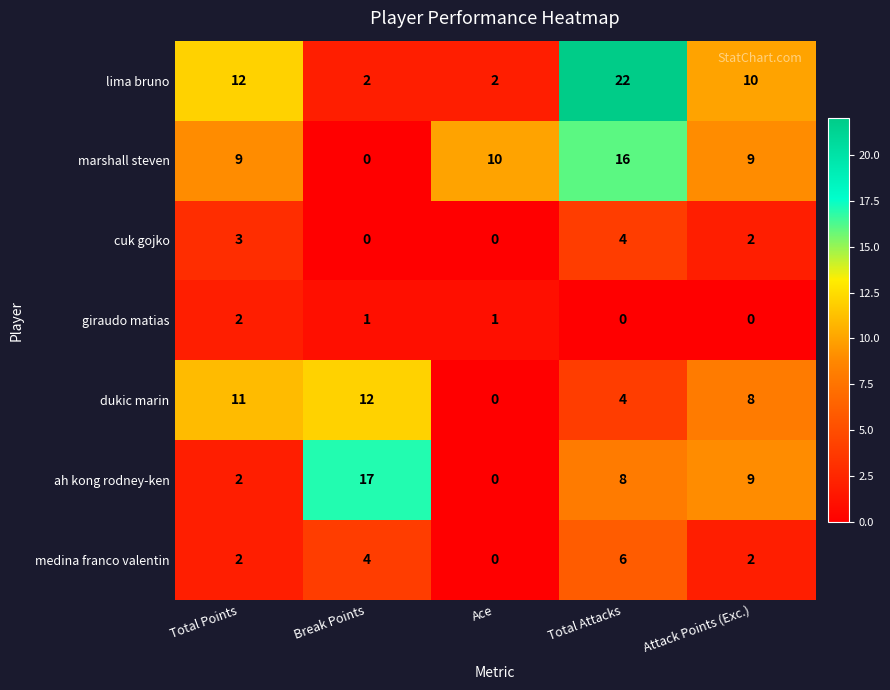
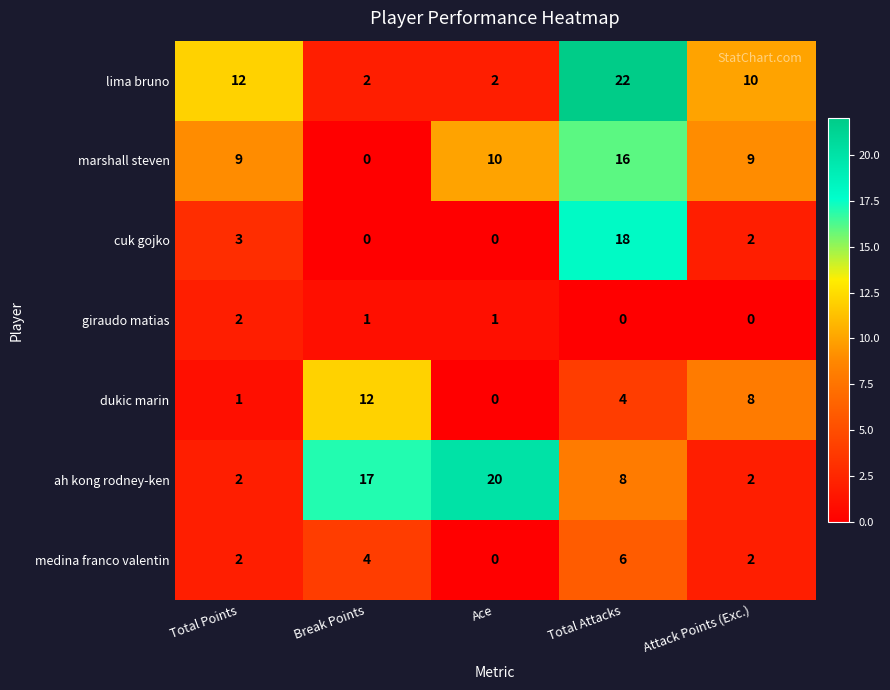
cuk gojko, Total Attacks: 4 -> 18
dukic marin, Total Points: 11 -> 1
ah kong rodney-ken, Ace: 0 -> 20
ah kong rodney-ken, Attack Points (Exc.): 9 -> 2
